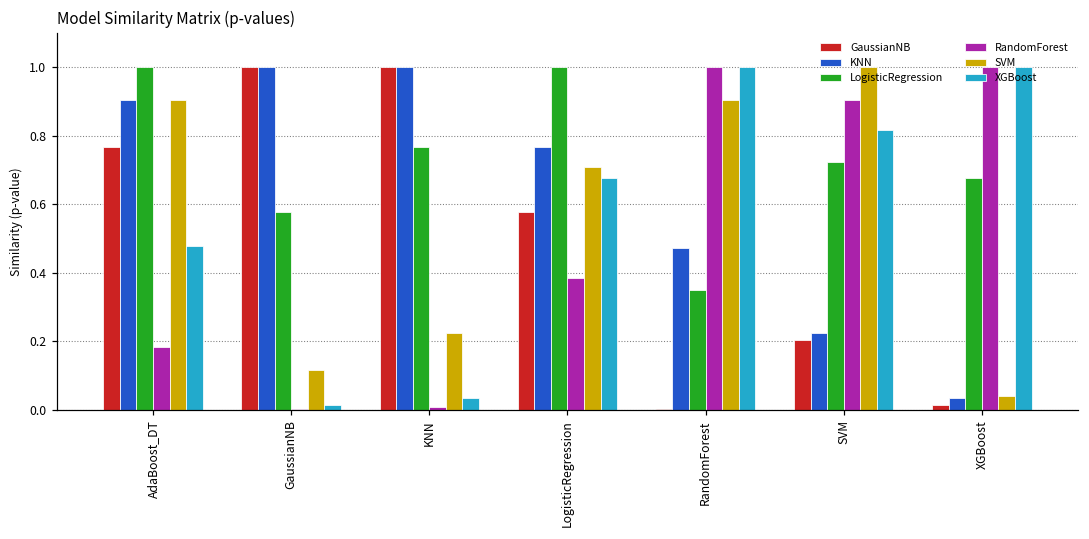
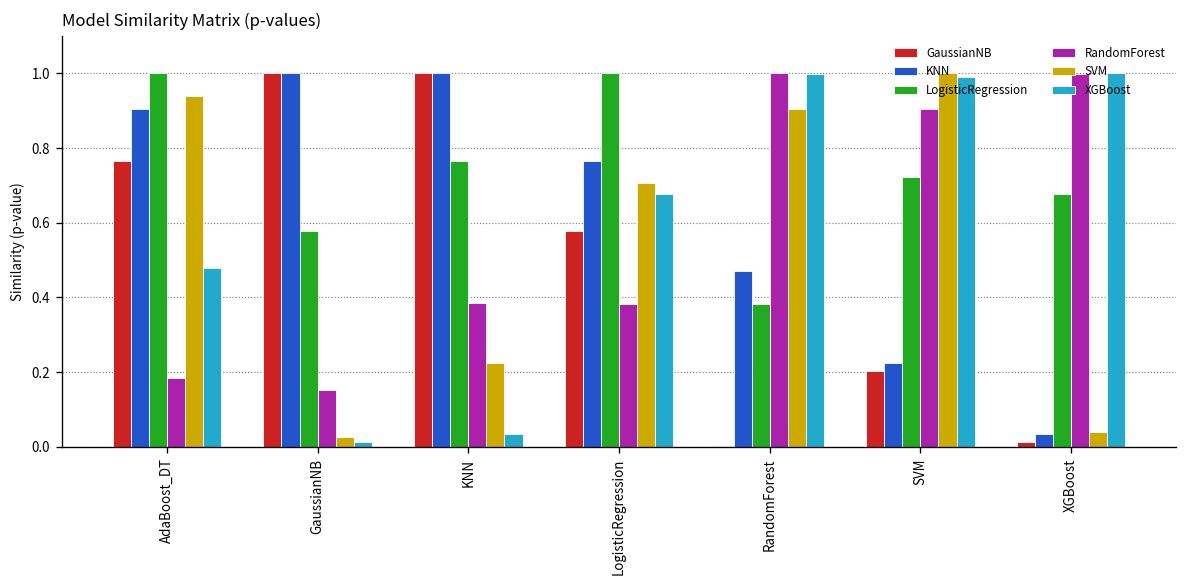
SVM, AdaBoost_DT: 0.91 -> 0.94
RandomForest, GaussianNB: 0.00 -> 0.15
SVM, GaussianNB: 0.12 -> 0.03
RandomForest, KNN: 0.01 -> 0.39
LogisticRegression, RandomForest: 0.35 -> 0.38
XGBoost, SVM: 0.82 -> 0.99
